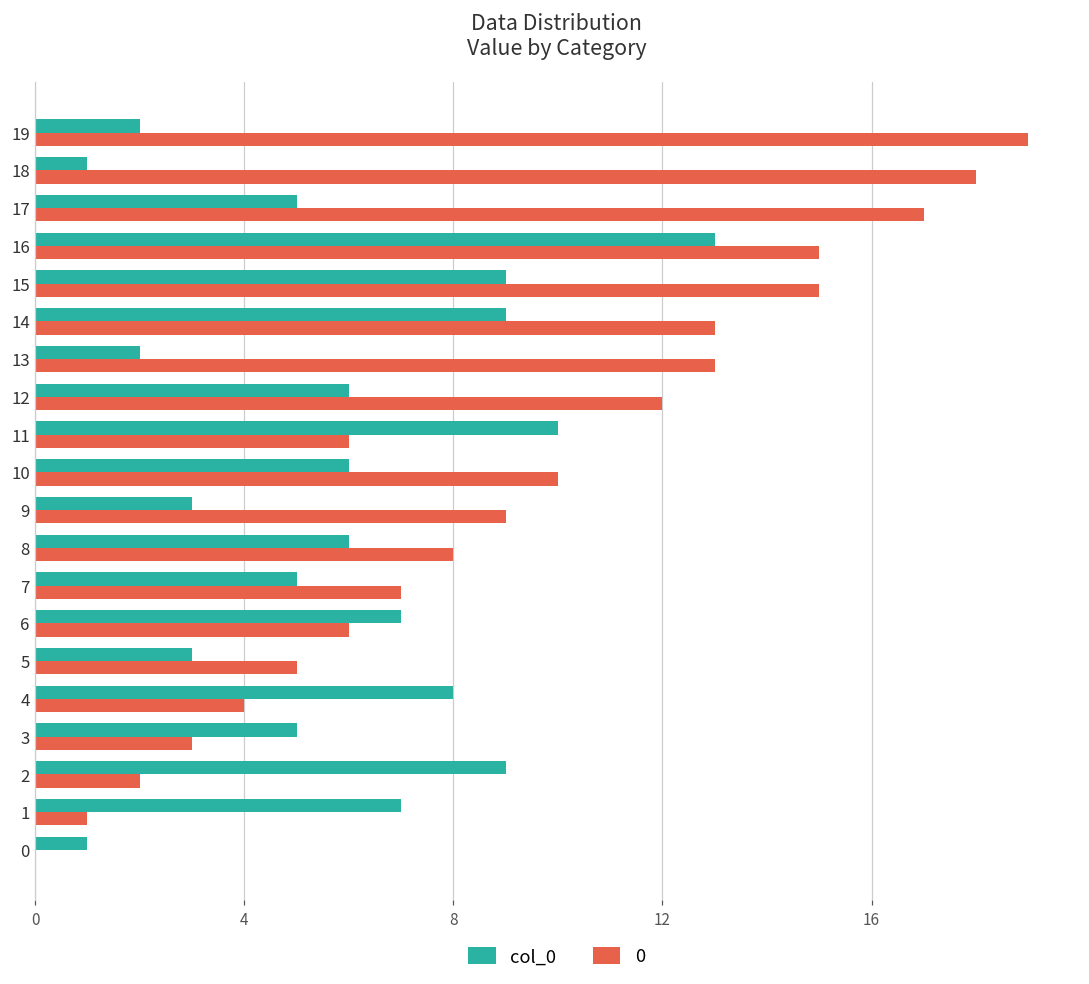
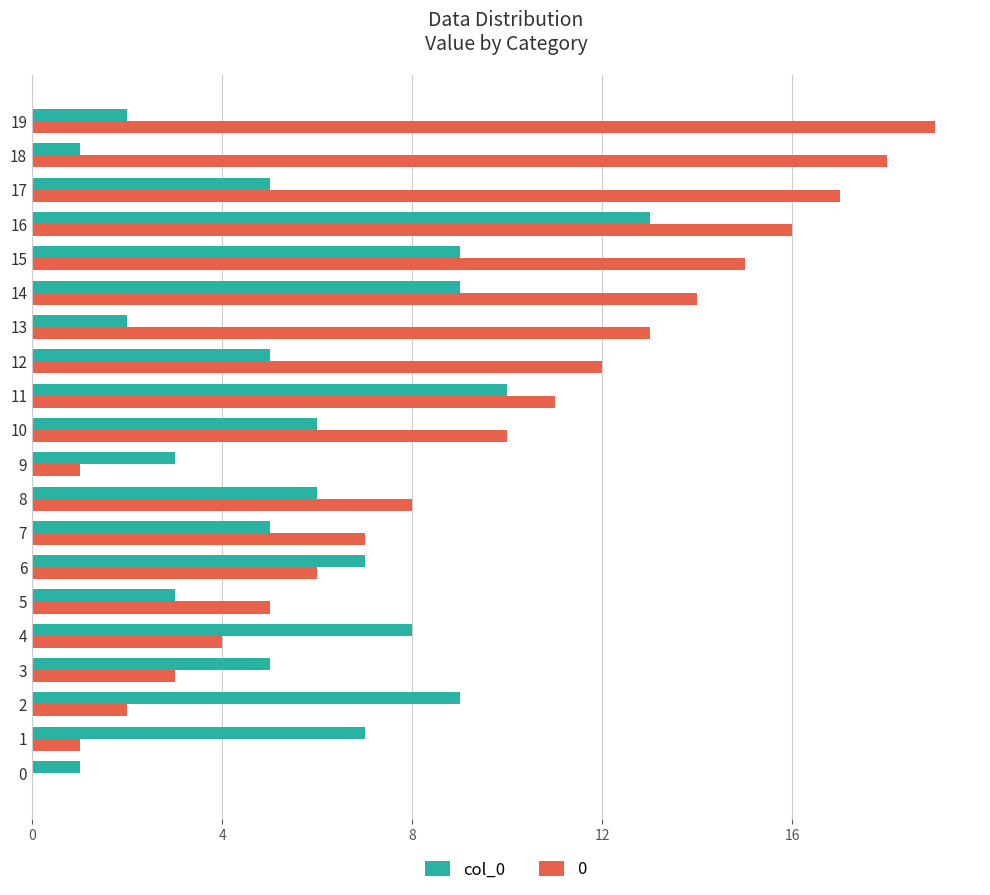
0, 16: 15 -> 16
0, 14: 13 -> 14
col_0, 12: 6 -> 5
0, 11: 6 -> 11
0, 9: 9 -> 1
